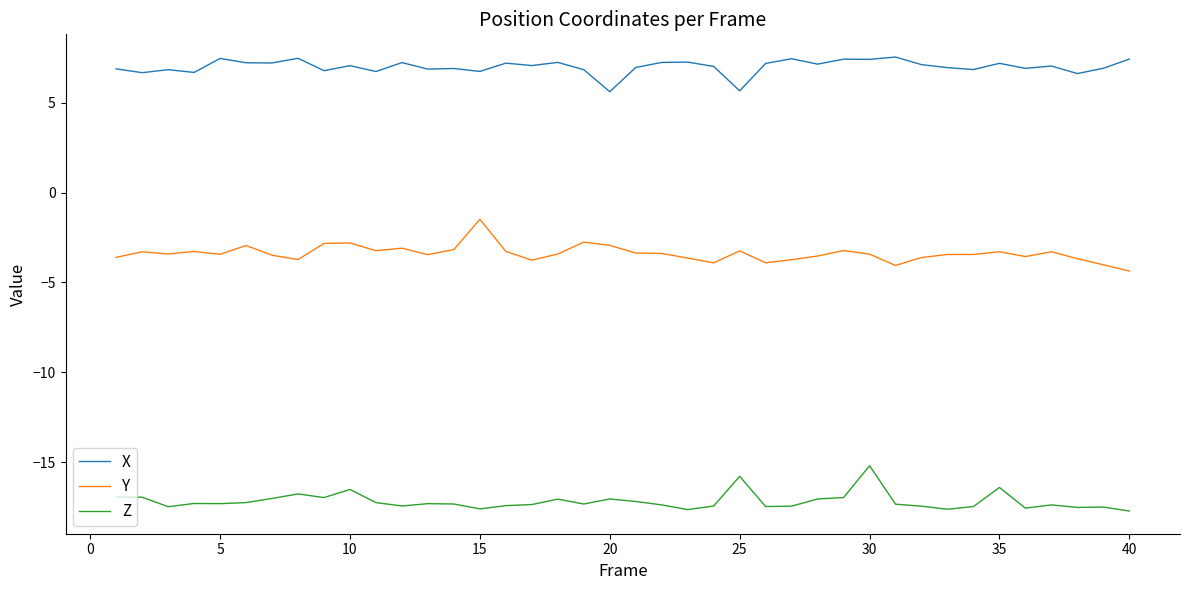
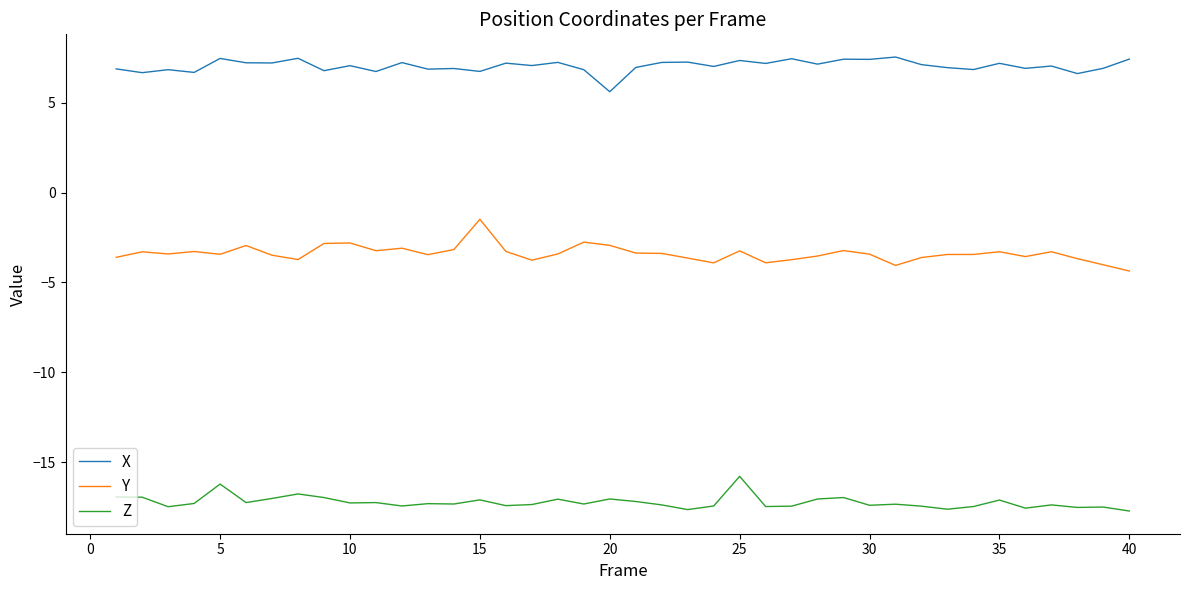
Z, 5: -17.3 -> -16.2
Z, 10: -16.5 -> -17.3
Z, 15: -17.6 -> -17.1
X, 25: 5.7 -> 7.3
Z, 30: -15.2 -> -17.4
Z, 35: -16.4 -> -17.1
